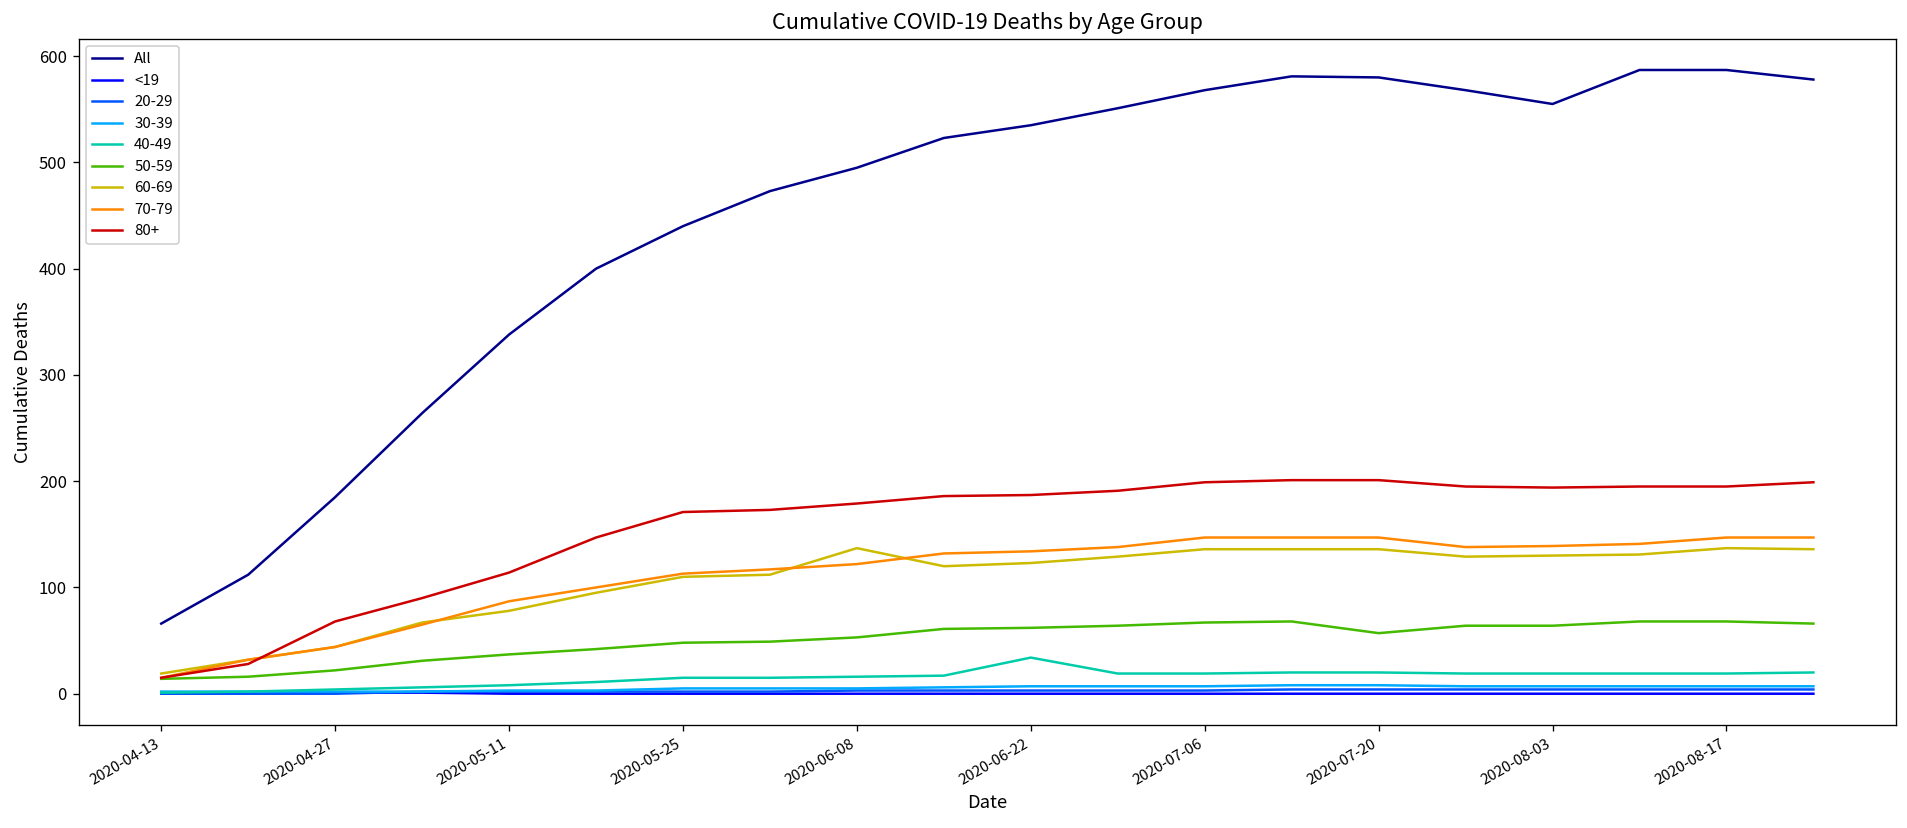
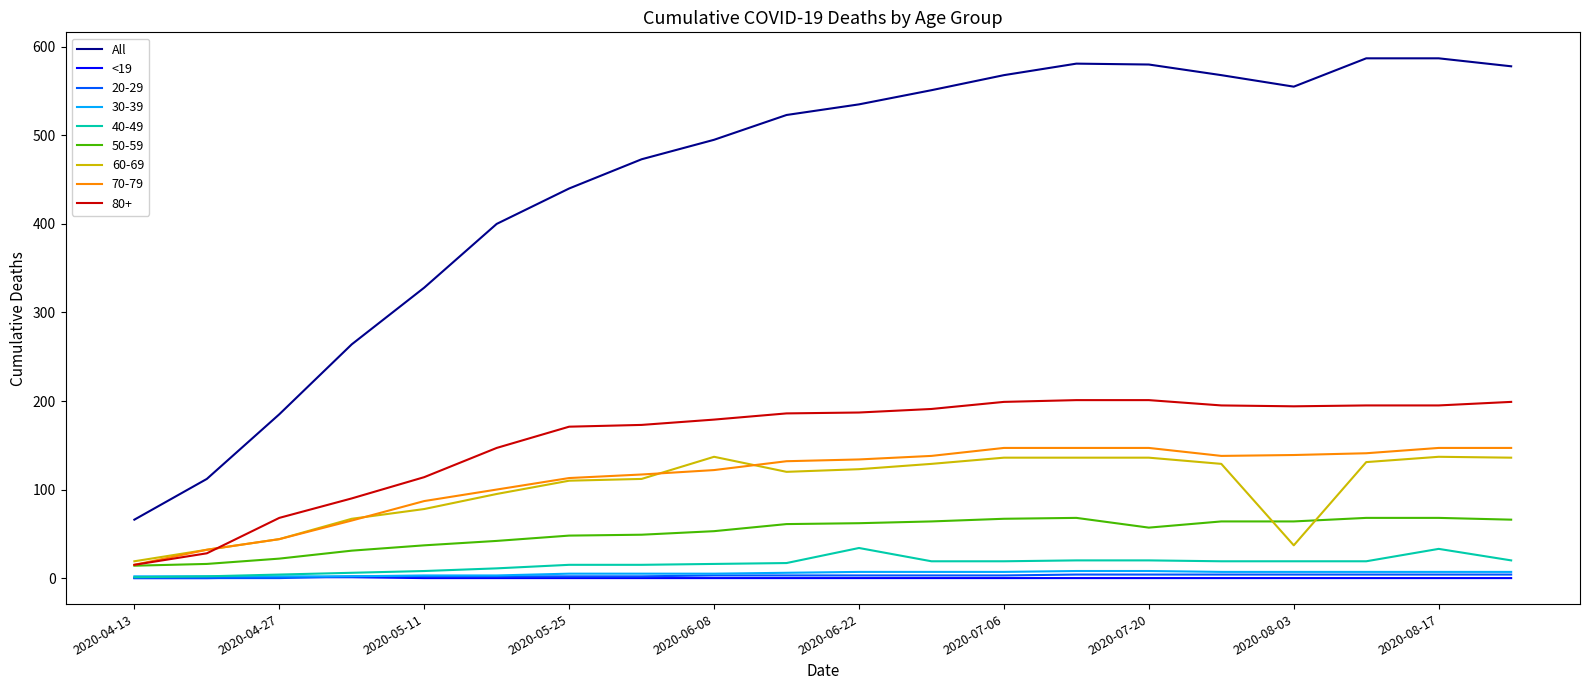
All, 2020-05-11: 340 -> 330
60-69, 2020-08-03: 130 -> 40
40-49, 2020-08-17: 20 -> 30
